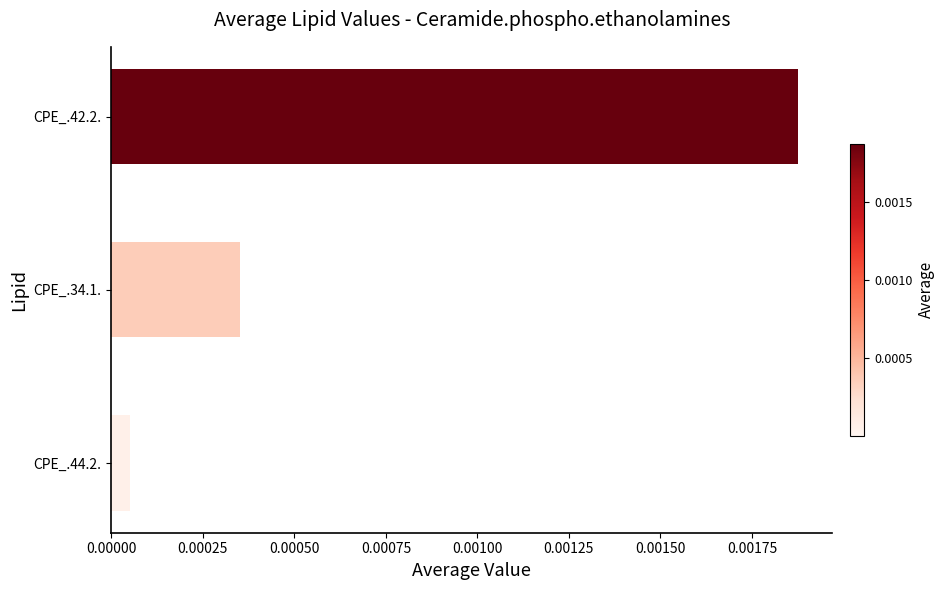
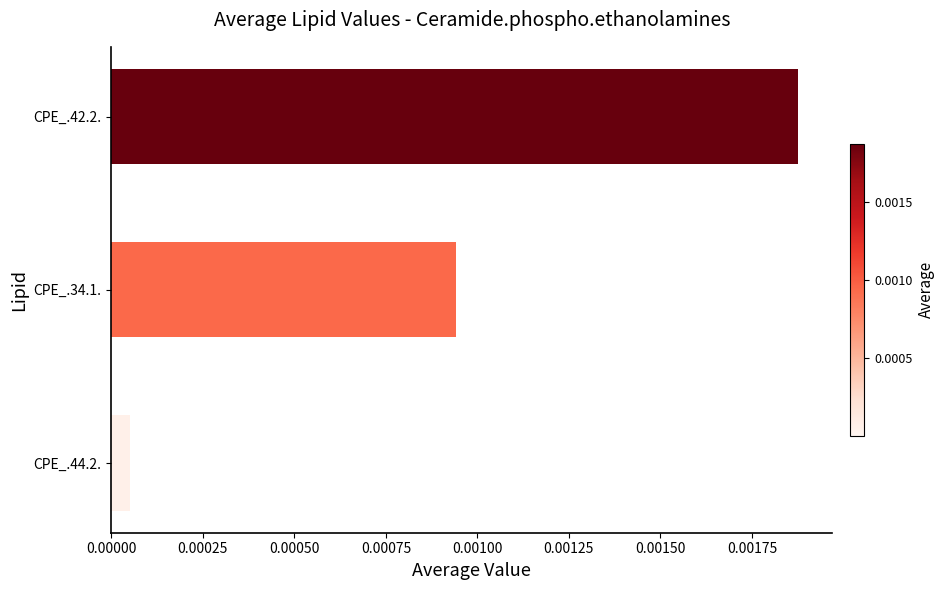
CPE_.34.1.: 0.00035 -> 0.00094
